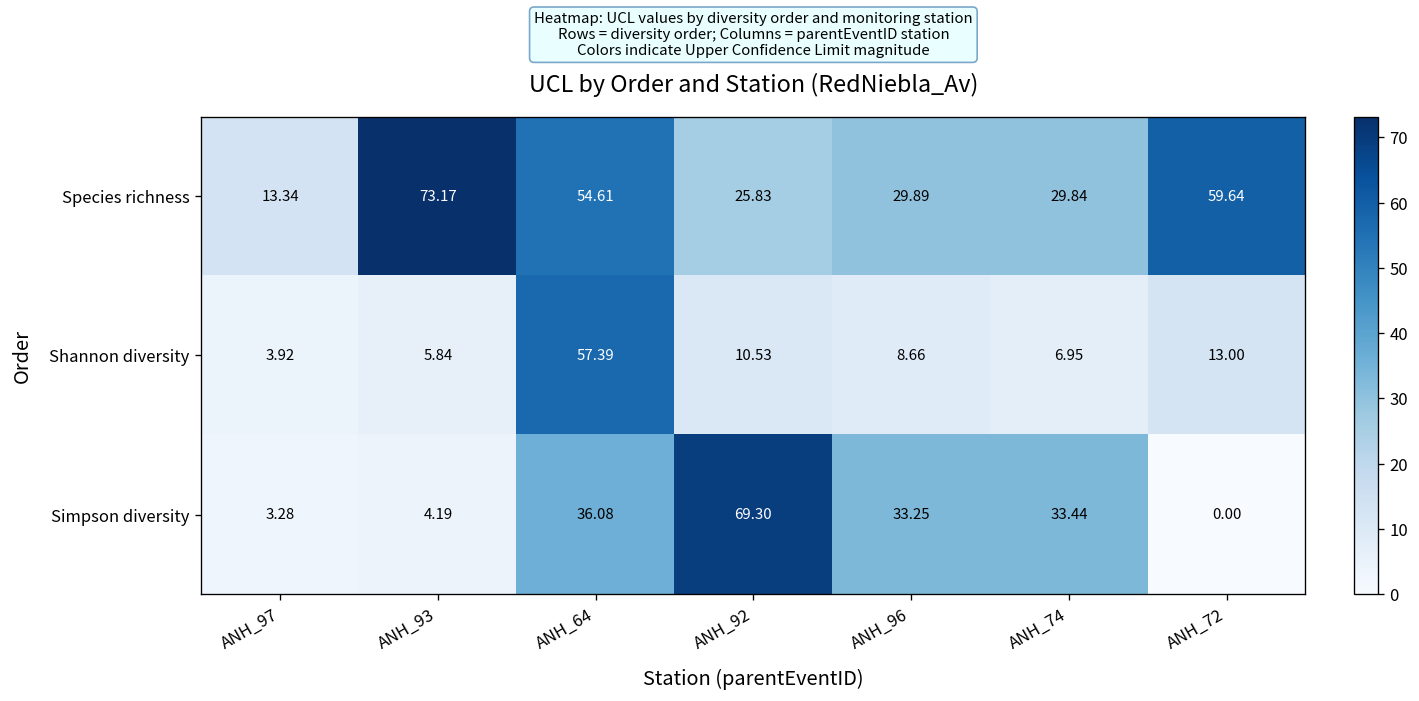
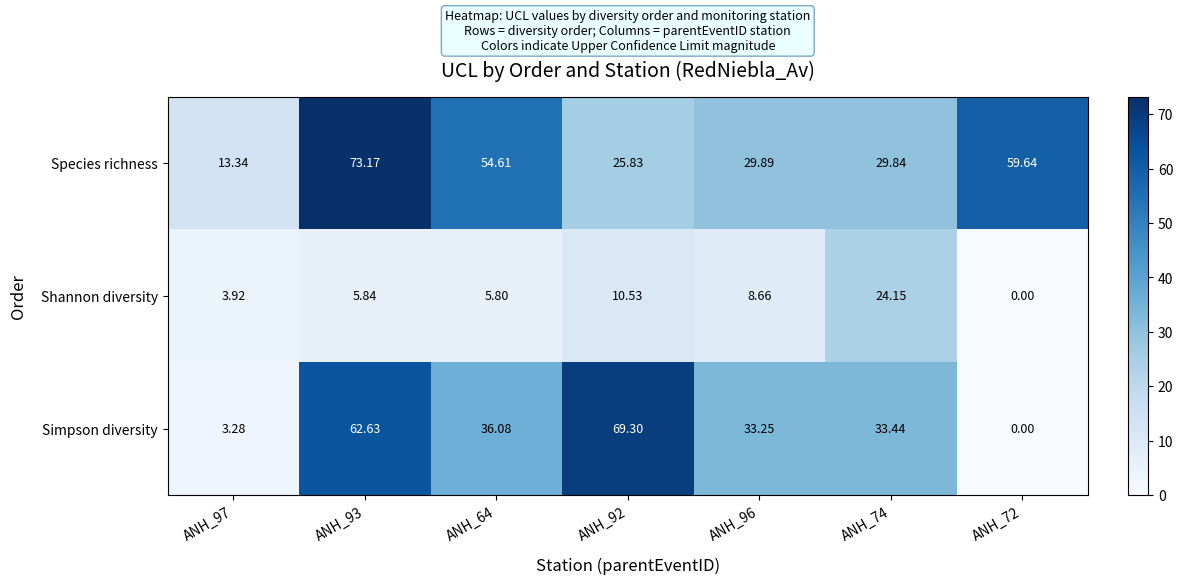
Shannon diversity, ANH_64: 57.39 -> 5.80
Shannon diversity, ANH_74: 6.95 -> 24.15
Shannon diversity, ANH_72: 13.00 -> 0.00
Simpson diversity, ANH_93: 4.19 -> 62.63
